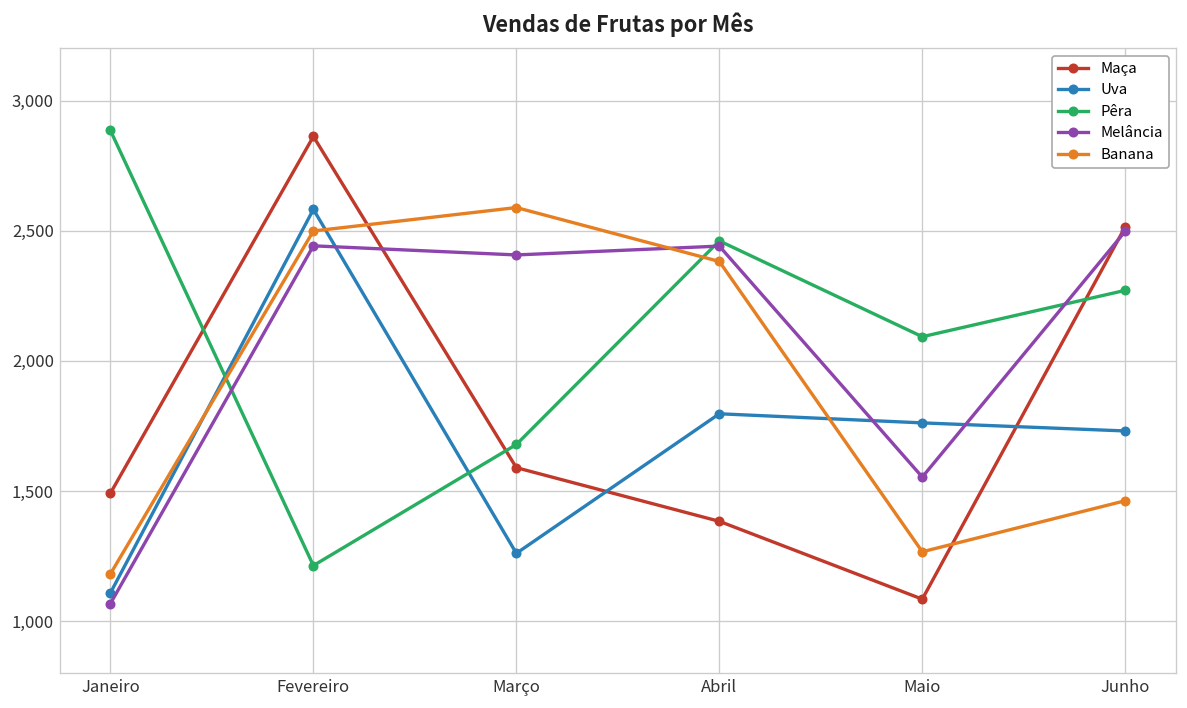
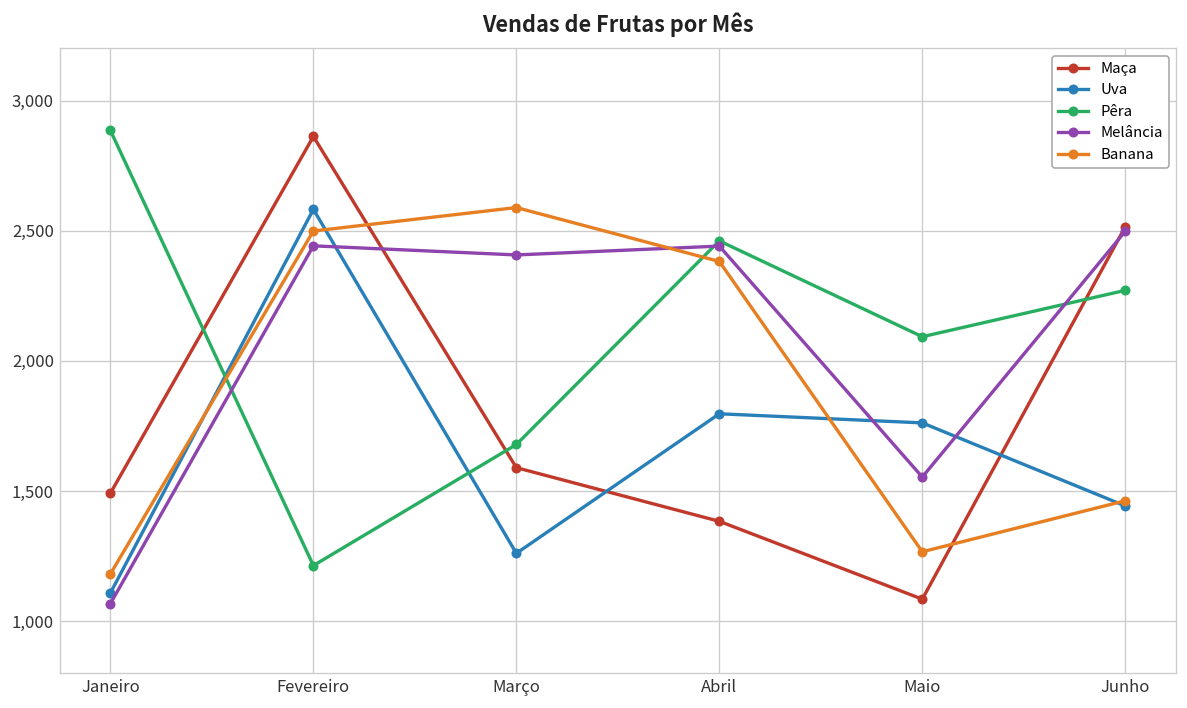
Uva, Junho: 1,730 -> 1,440
